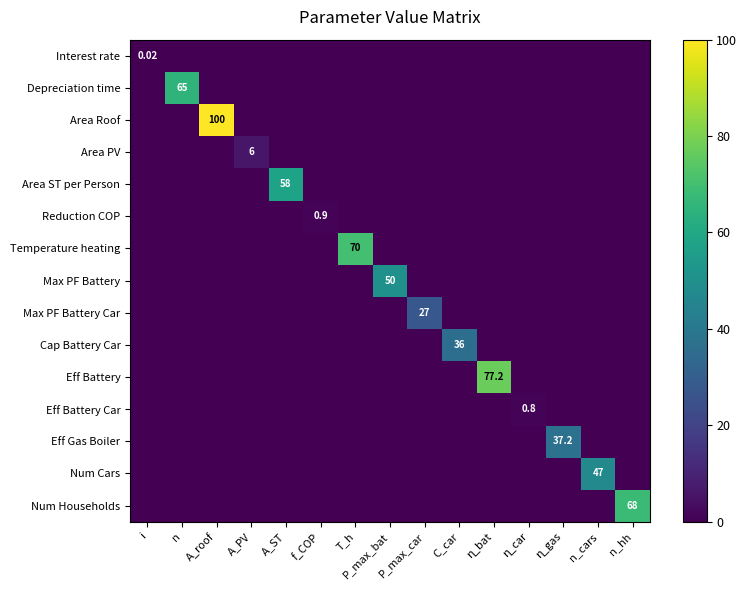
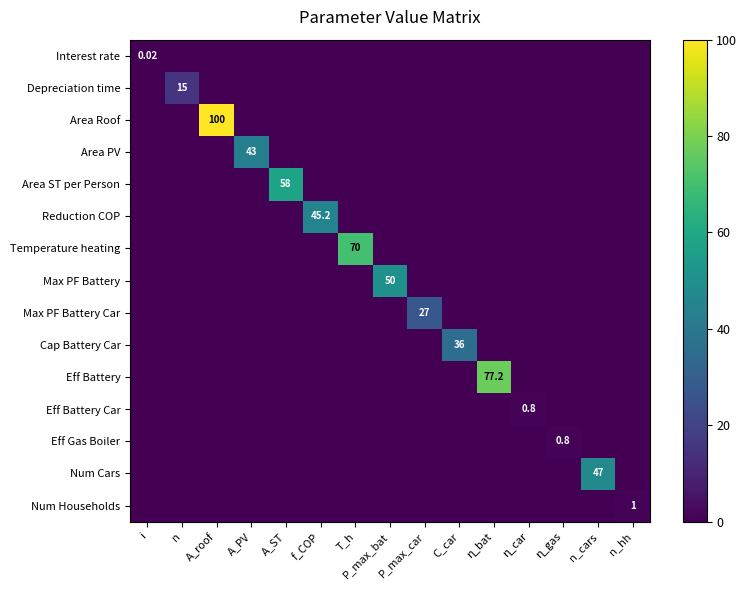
Depreciation time, n: 65 -> 15
Area PV, A_PV: 6 -> 43
Reduction COP, f_COP: 0.9 -> 45.2
Eff Gas Boiler, η_gas: 37.2 -> 0.8
Num Households, n_hh: 68 -> 1
